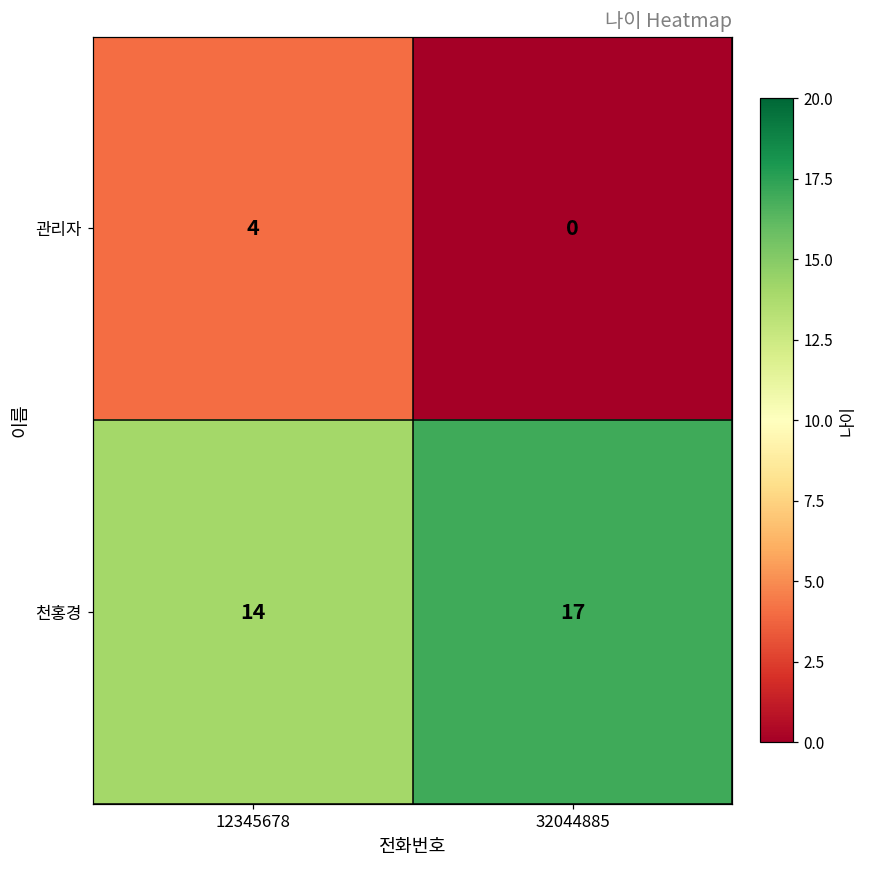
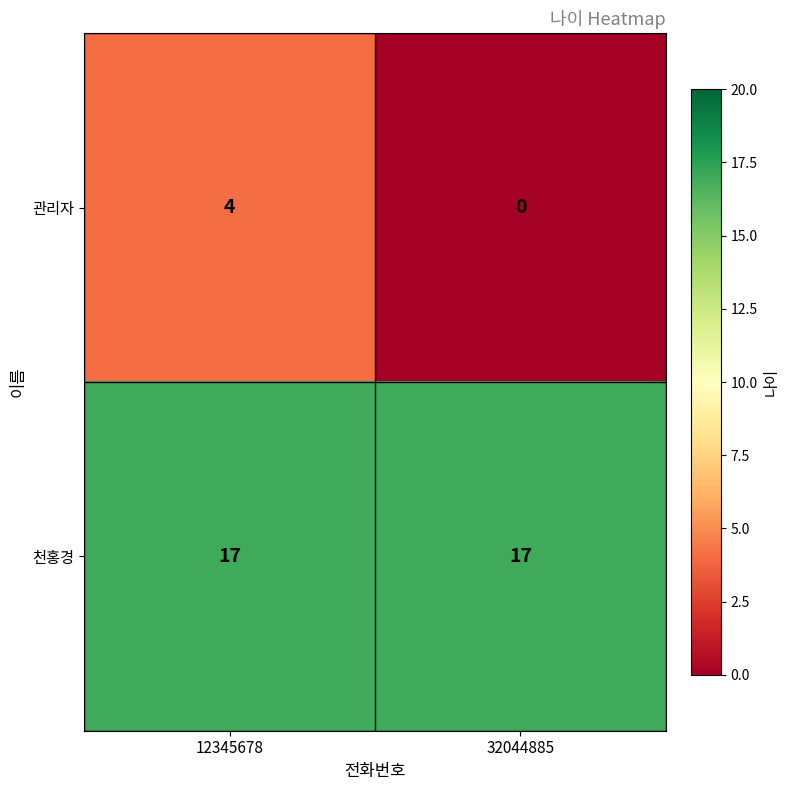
천홍경, 12345678: 14 -> 17
